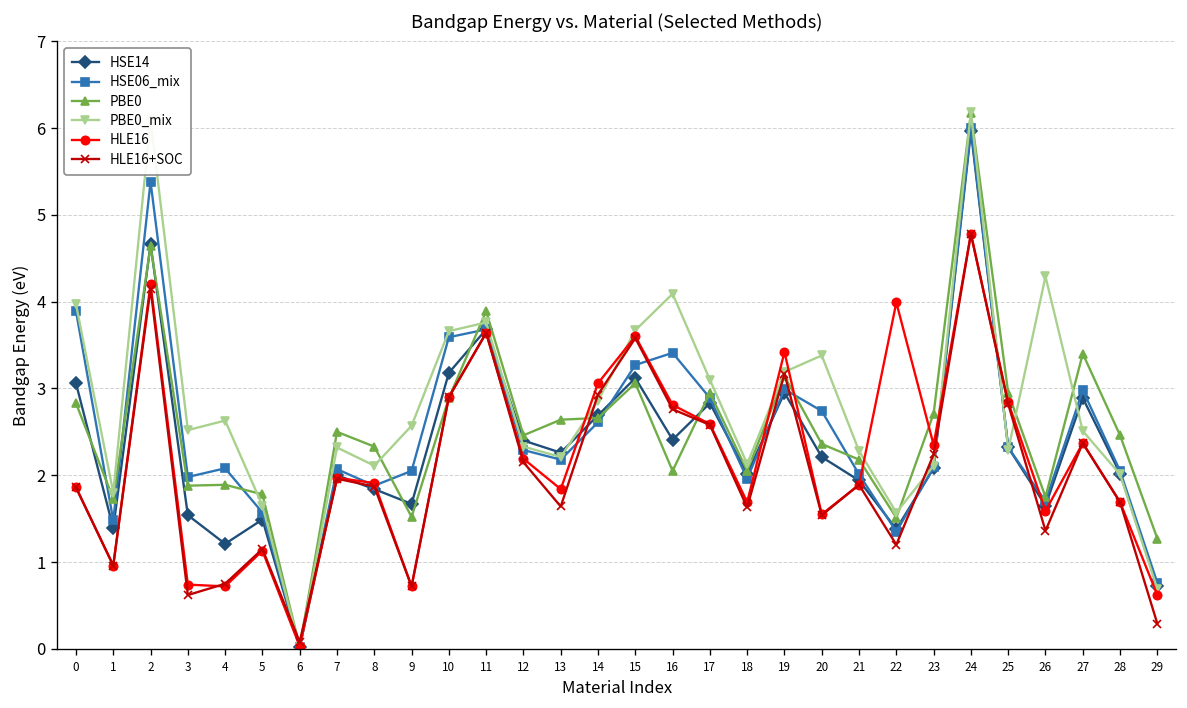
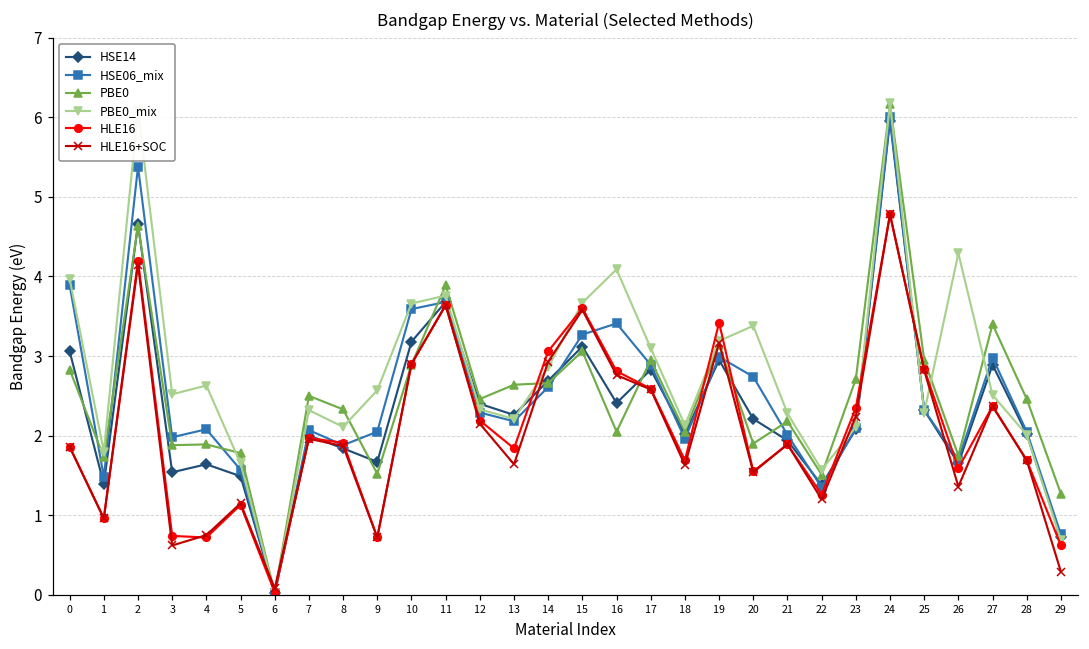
HSE14, 4: 1.2 -> 1.6
PBE0, 20: 2.4 -> 1.9
HLE16, 22: 4.0 -> 1.3
